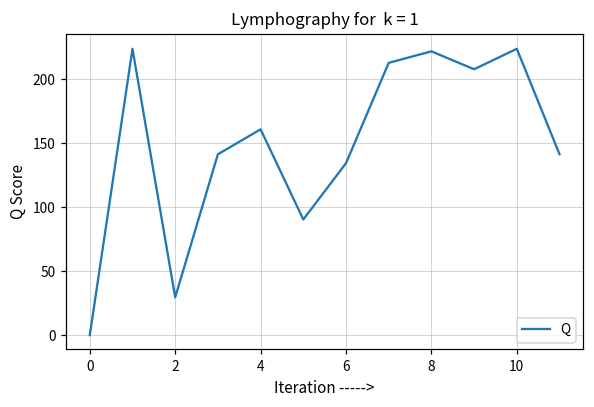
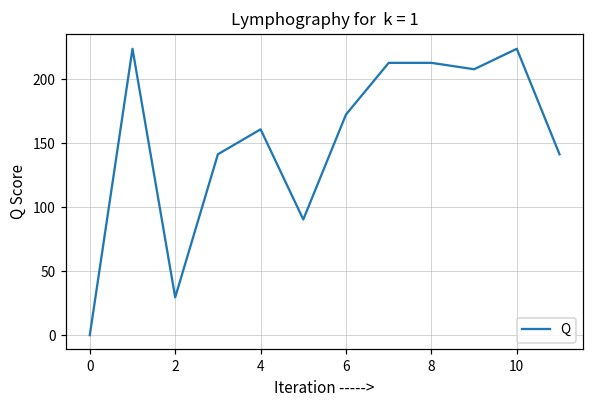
6: 135 -> 173
8: 222 -> 213
